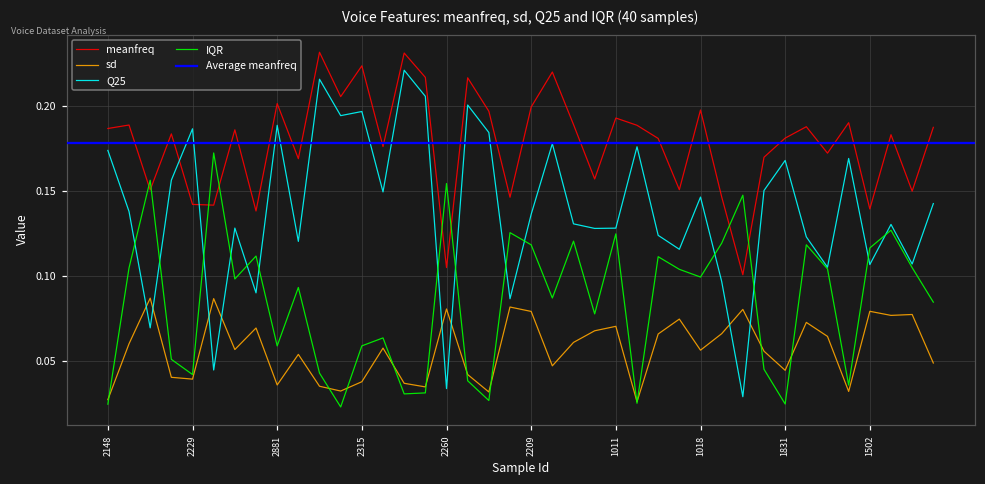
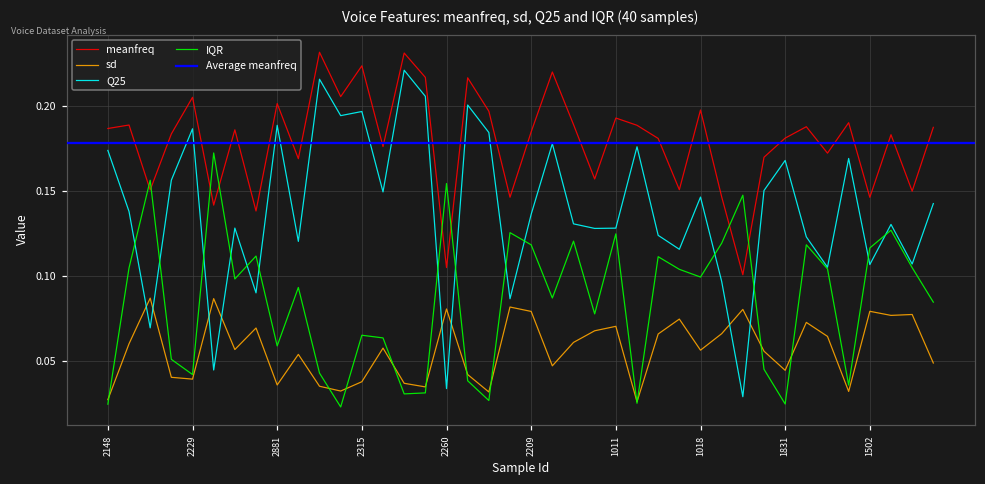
meanfreq, 2229: 0.142 -> 0.205
IQR, 2315: 0.059 -> 0.065
meanfreq, 2209: 0.199 -> 0.185
meanfreq, 1502: 0.140 -> 0.146
